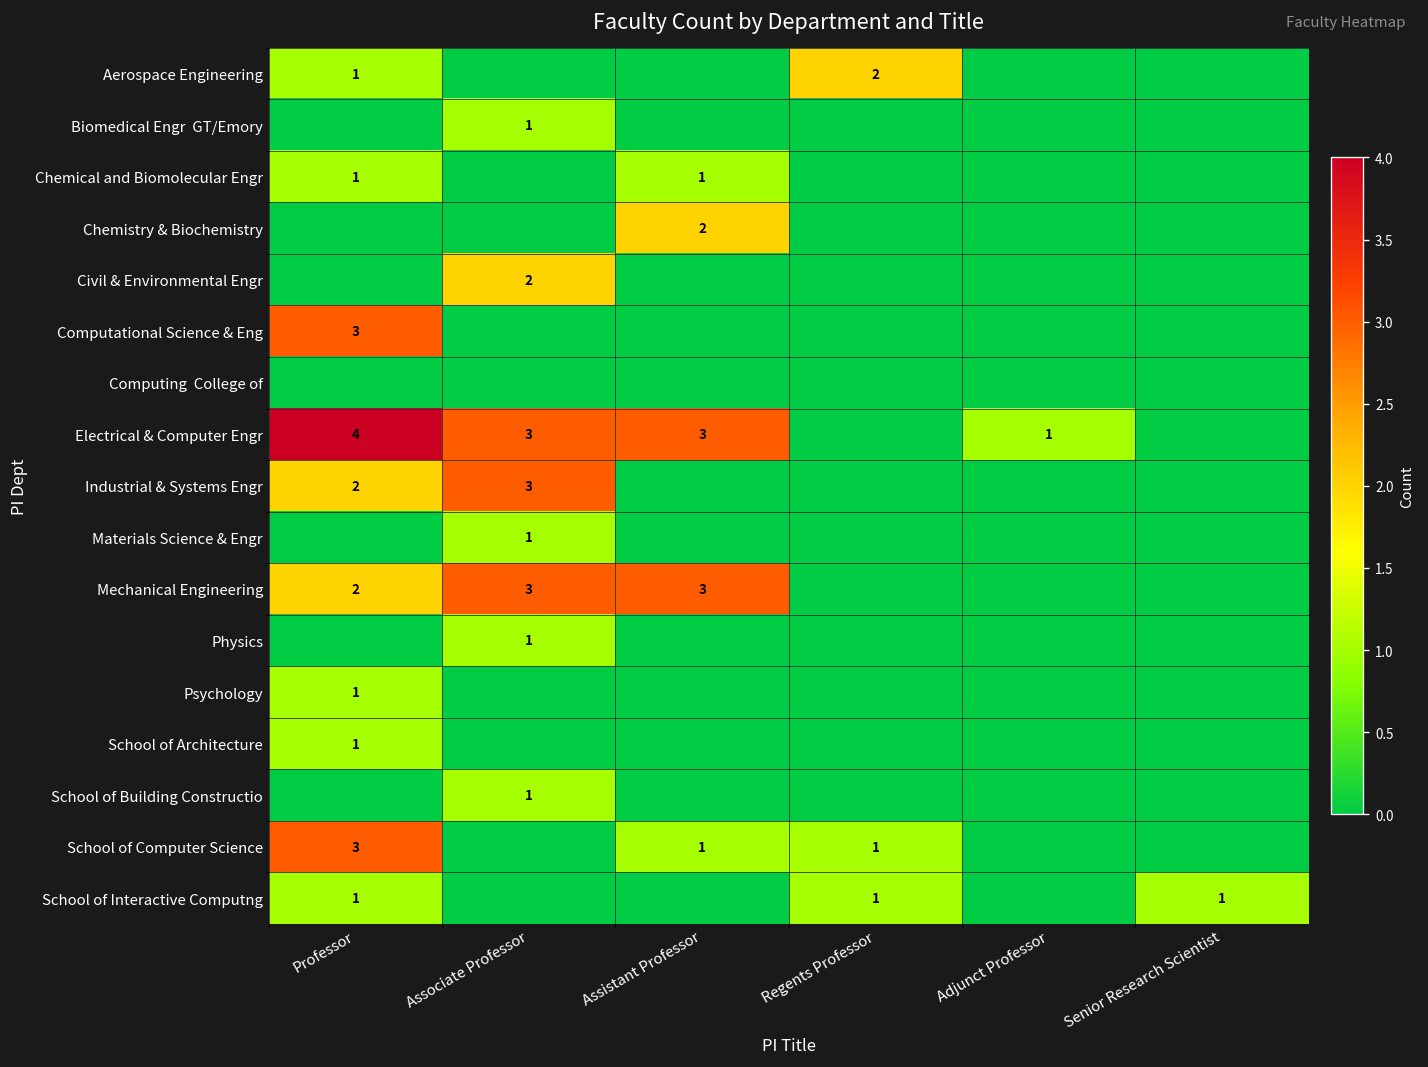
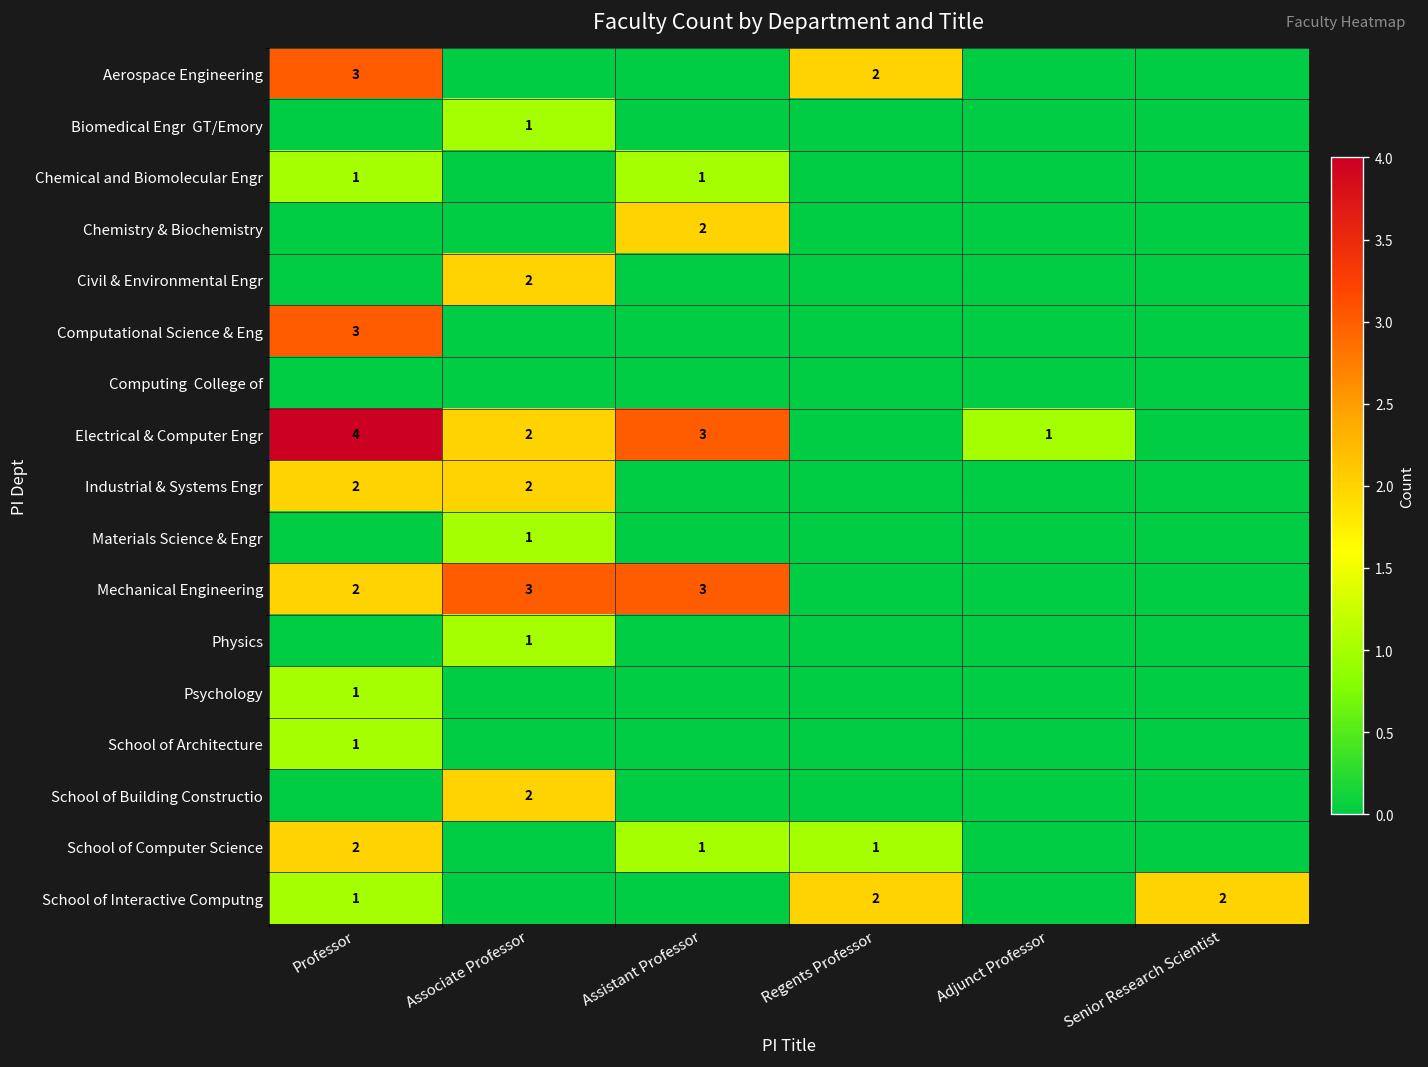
Aerospace Engineering, Professor: 1 -> 3
Electrical & Computer Engr, Associate Professor: 3 -> 2
Industrial & Systems Engr, Associate Professor: 3 -> 2
School of Building Constructio, Associate Professor: 1 -> 2
School of Computer Science, Professor: 3 -> 2
School of Interactive Computng, Regents Professor: 1 -> 2
School of Interactive Computng, Senior Research Scientist: 1 -> 2
